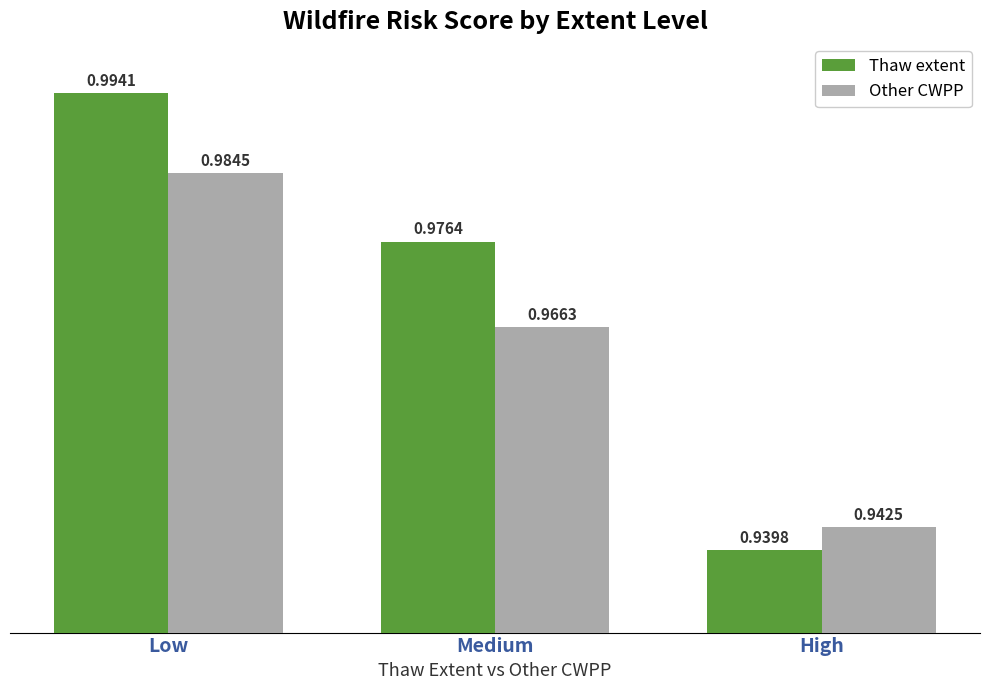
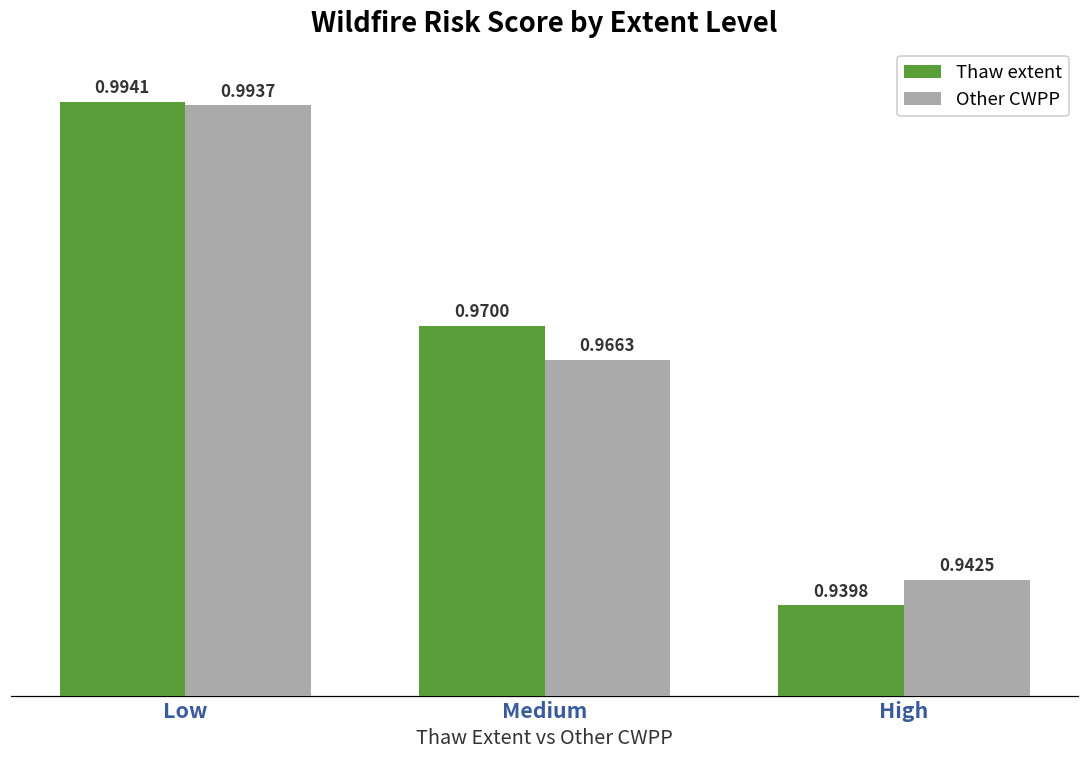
Other CWPP, Low: 0.9845 -> 0.9937
Thaw extent, Medium: 0.9764 -> 0.9700
